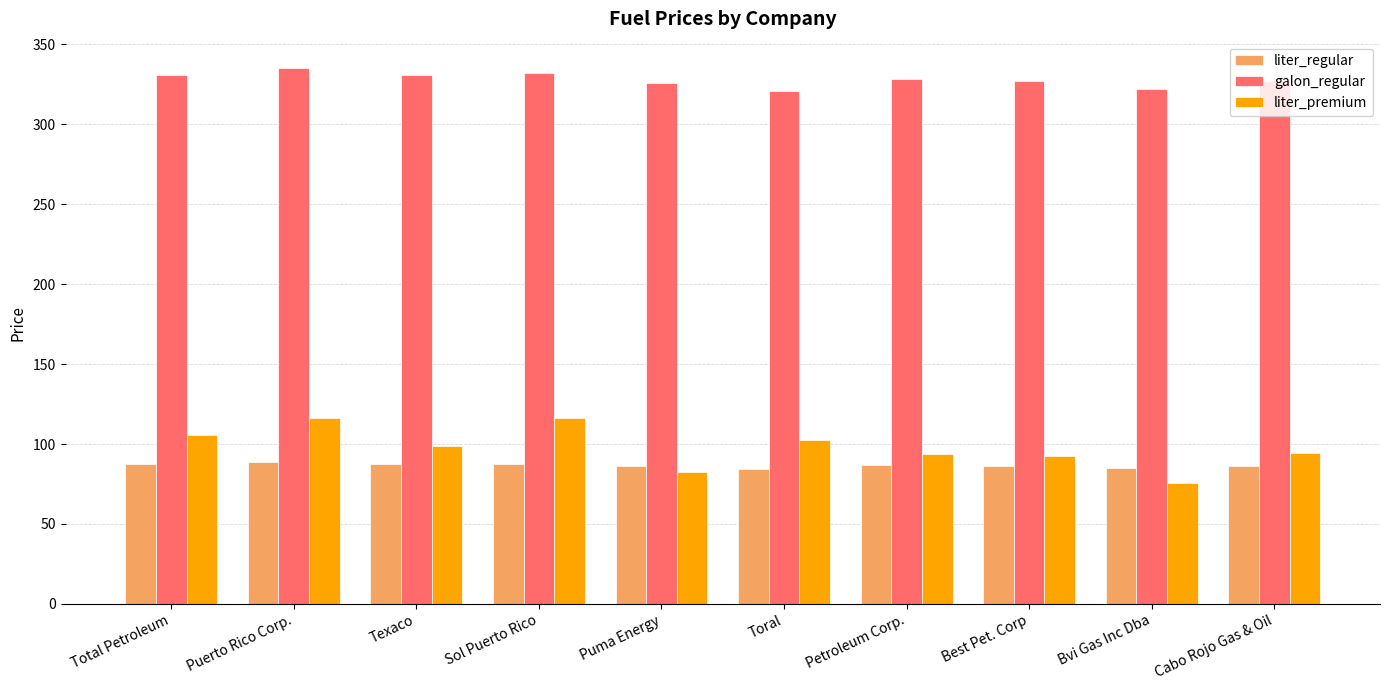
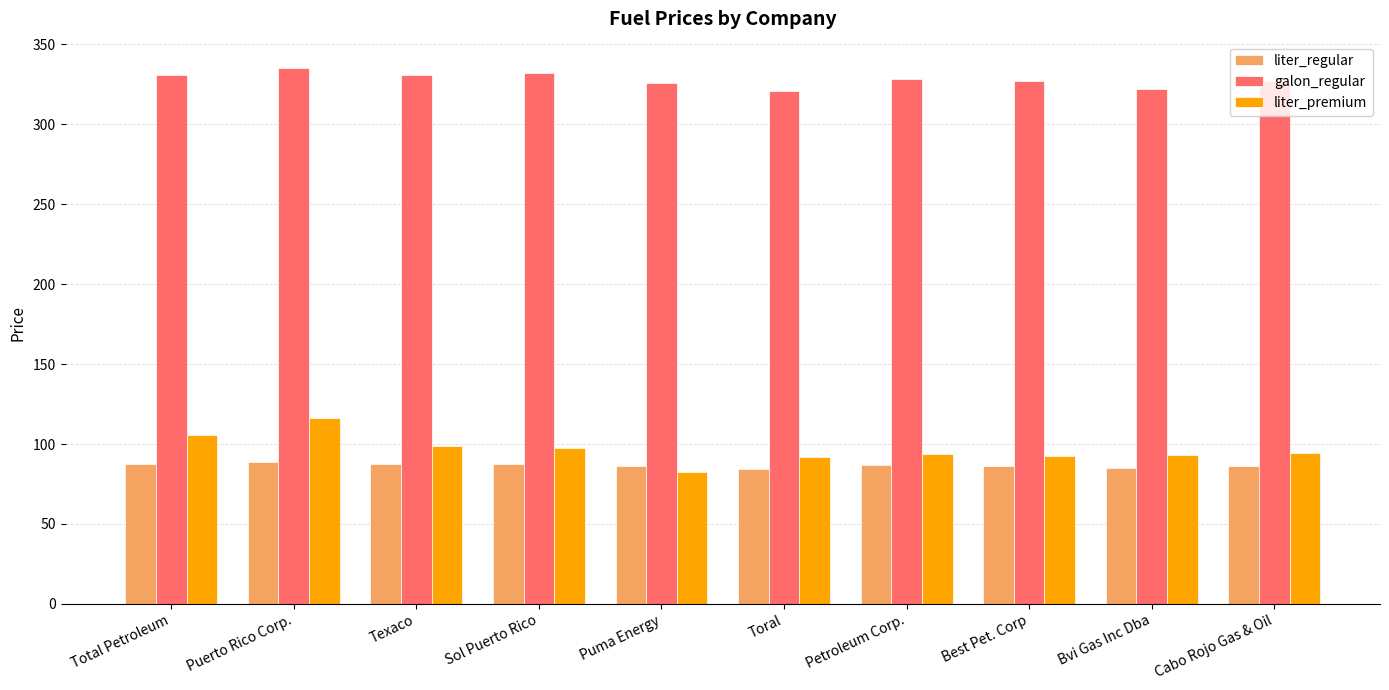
liter_premium, Sol Puerto Rico: 117 -> 98
liter_premium, Toral: 102 -> 92
liter_premium, Bvi Gas Inc Dba: 76 -> 93
